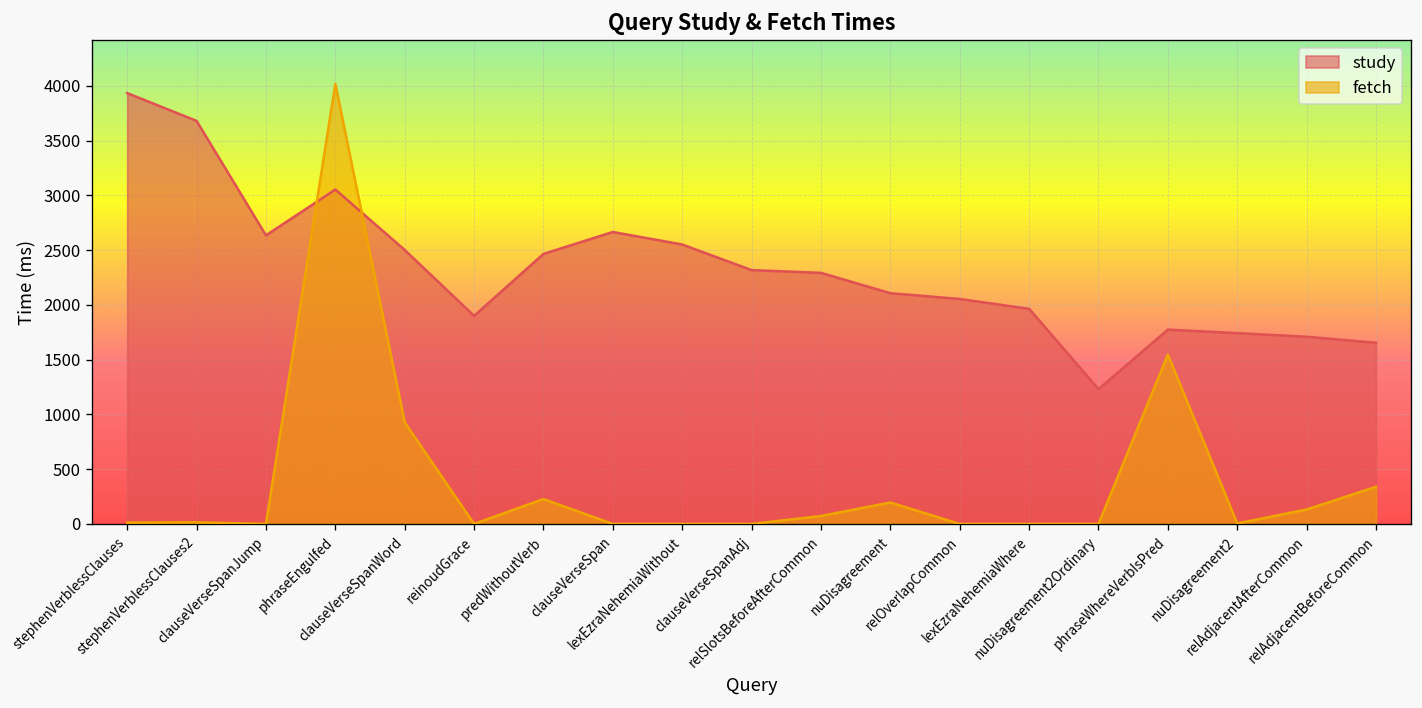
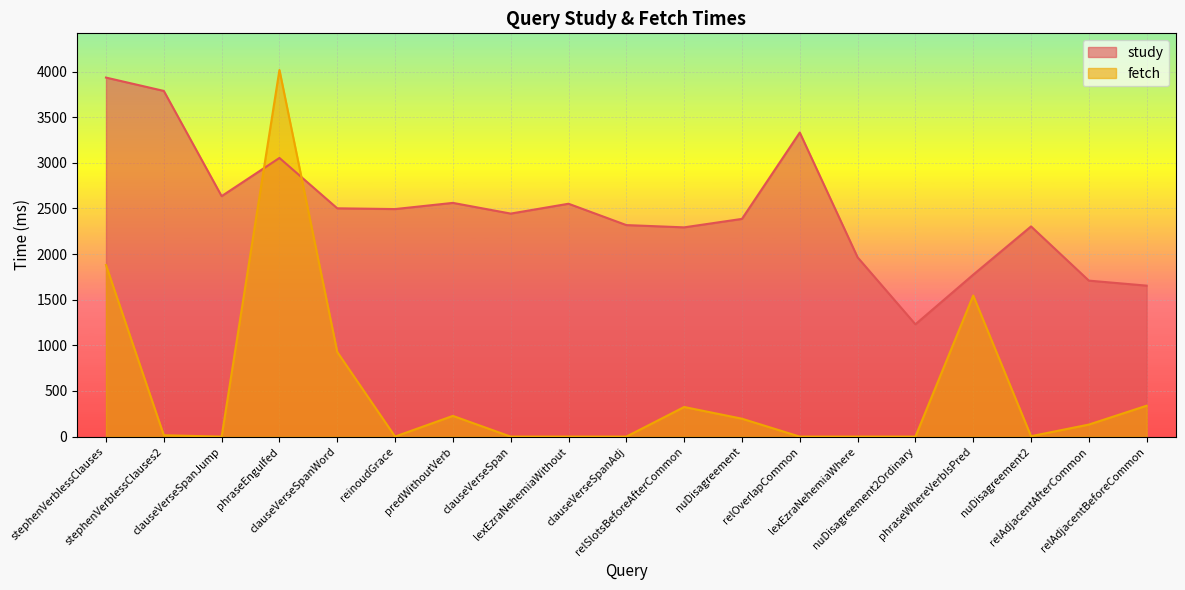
fetch, stephenVerblessClauses: 0 -> 1900
study, stephenVerblessClauses2: 3700 -> 3800
study, reinoudGrace: 1900 -> 2500
study, predWithoutVerb: 2500 -> 2600
study, clauseVerseSpan: 2700 -> 2400
fetch, relSlotsBeforeAfterCommon: 100 -> 300
study, nuDisagreement: 2100 -> 2400
study, relOverlapCommon: 2100 -> 3300
study, nuDisagreement2: 1700 -> 2300
